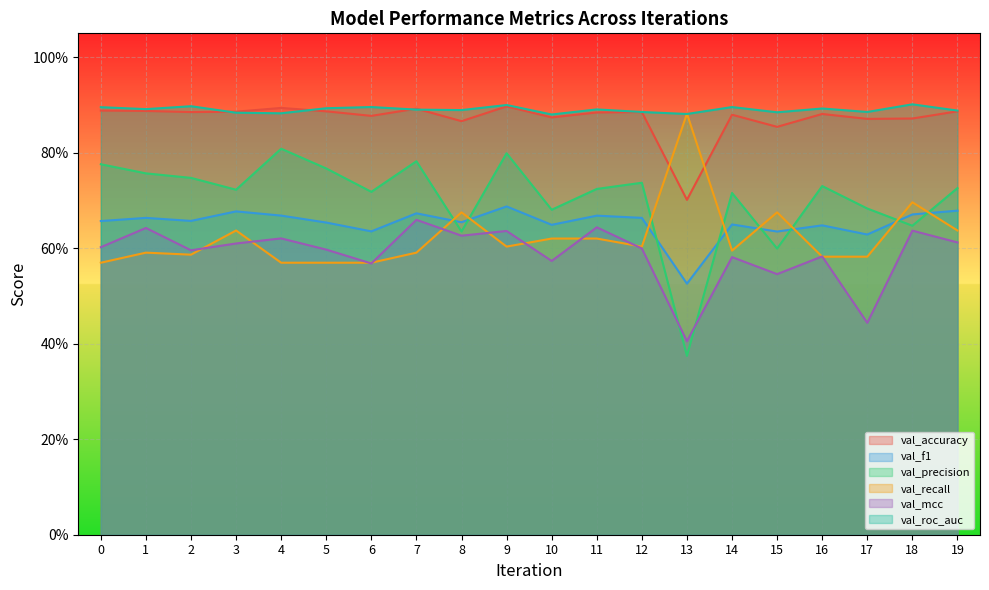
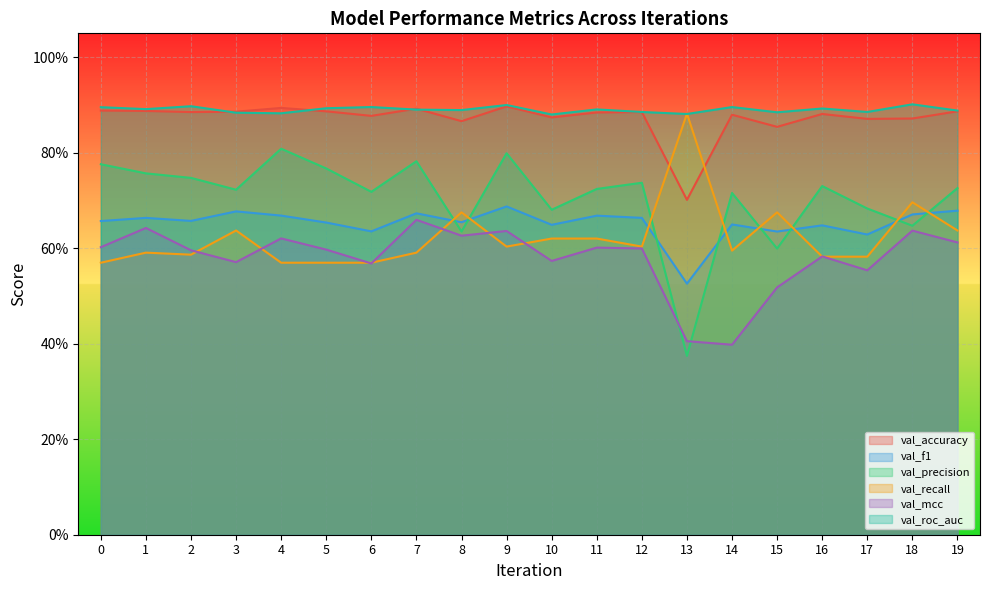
val_mcc, 3: 61% -> 57%
val_mcc, 11: 64% -> 60%
val_mcc, 14: 58% -> 40%
val_mcc, 15: 55% -> 52%
val_mcc, 17: 44% -> 55%
